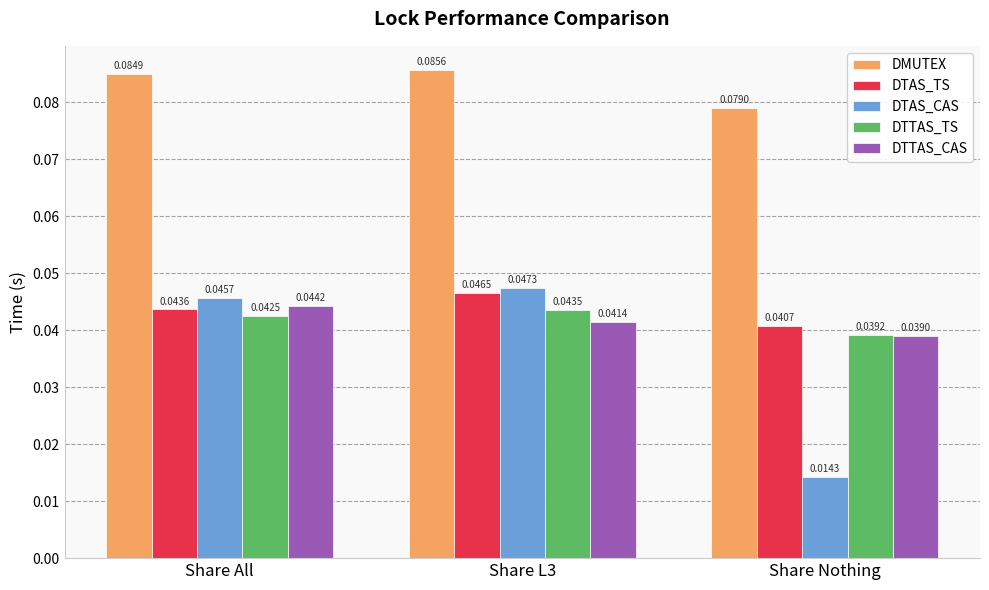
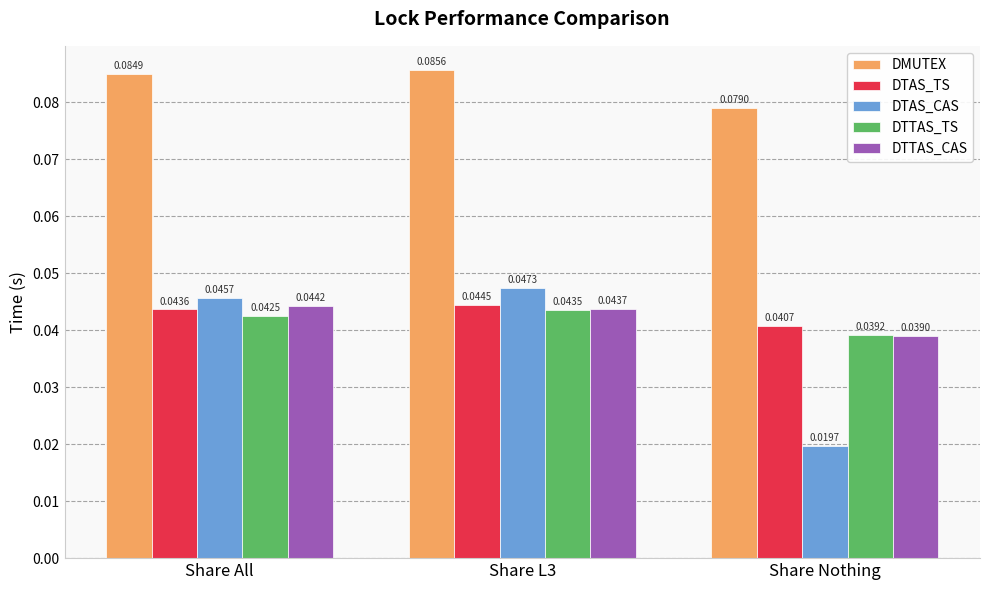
DTAS_TS, Share L3: 0.0465 -> 0.0445
DTTAS_CAS, Share L3: 0.0414 -> 0.0437
DTAS_CAS, Share Nothing: 0.0143 -> 0.0197
